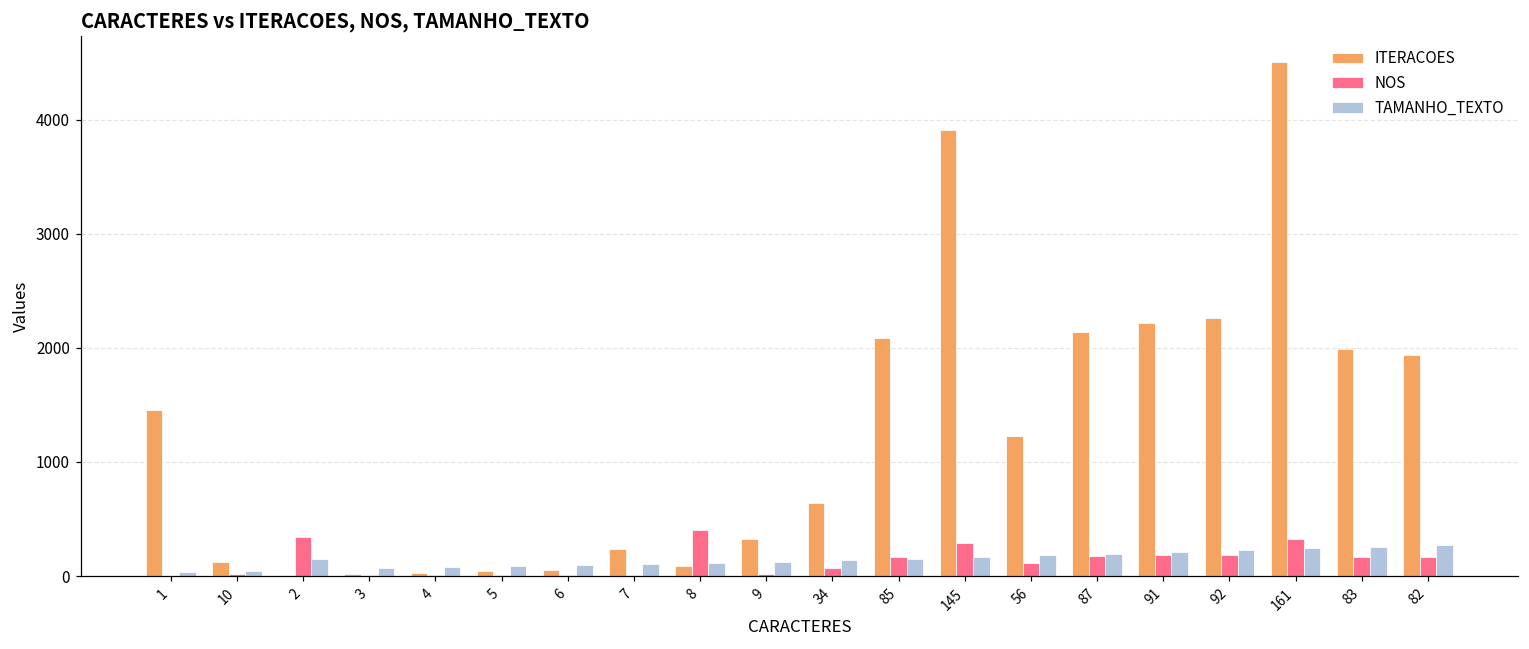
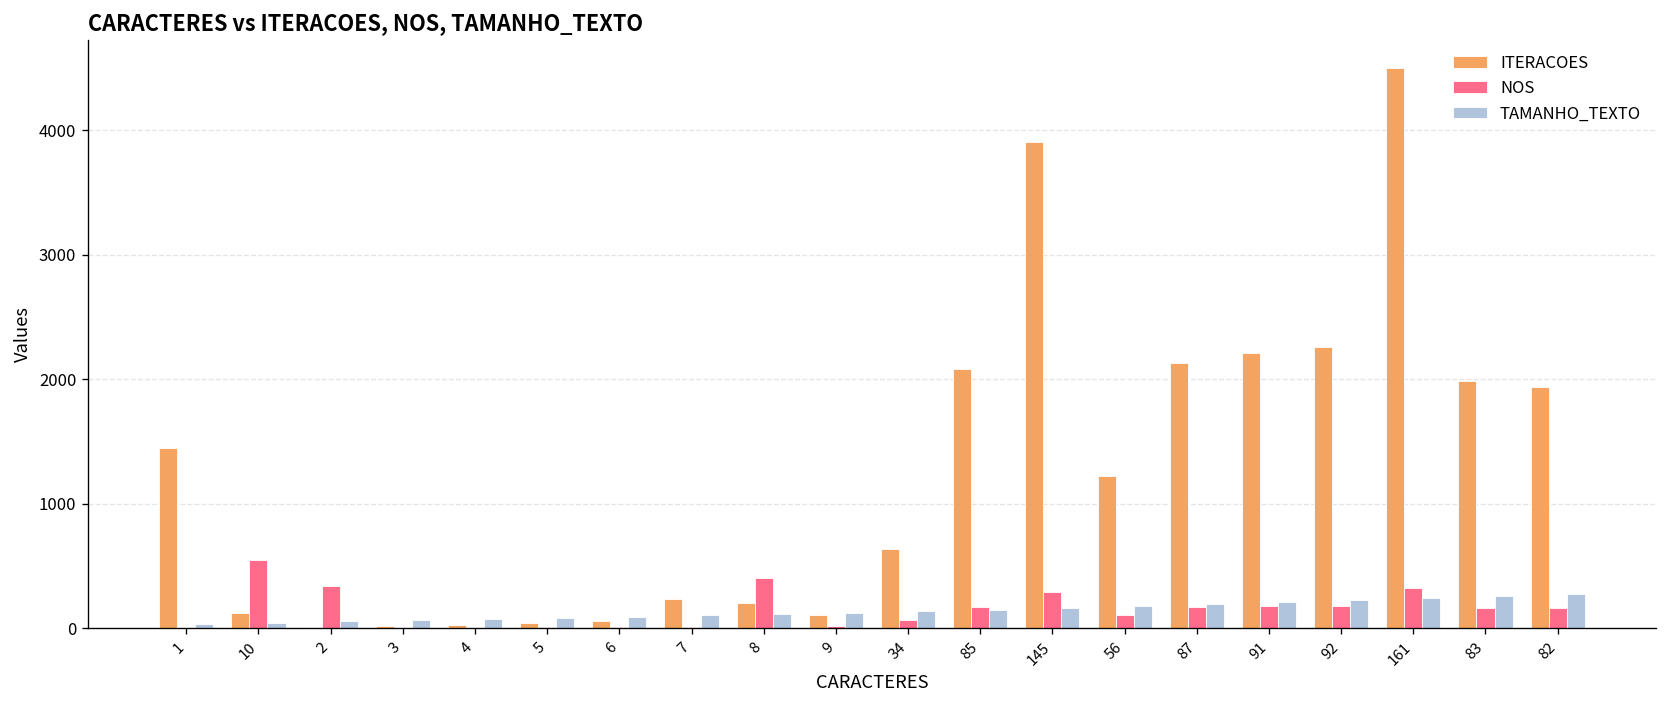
NOS, 10: 20 -> 550
TAMANHO_TEXTO, 2: 150 -> 60
ITERACOES, 8: 90 -> 200
ITERACOES, 9: 330 -> 100
